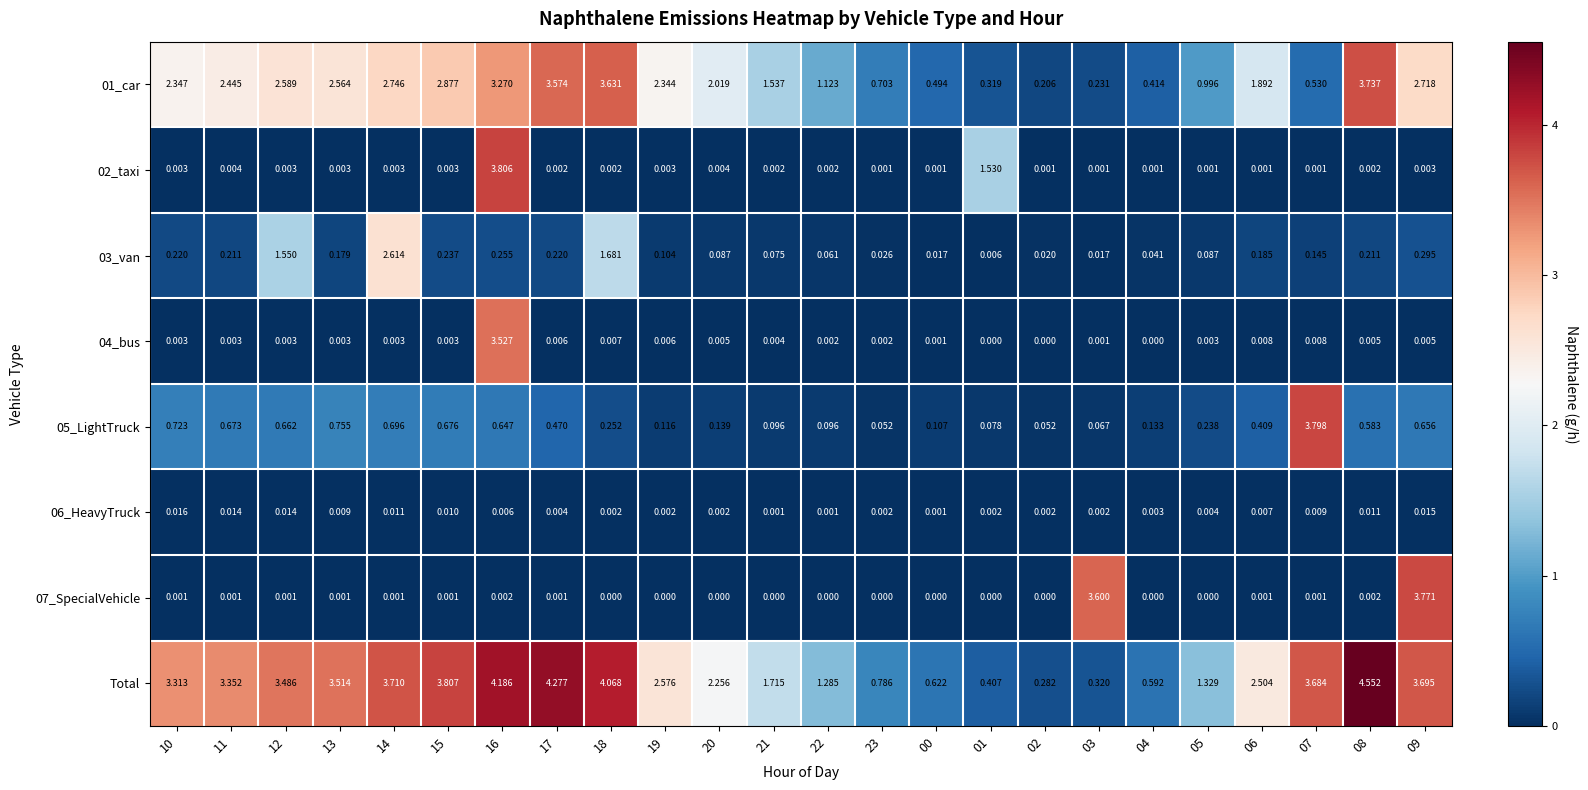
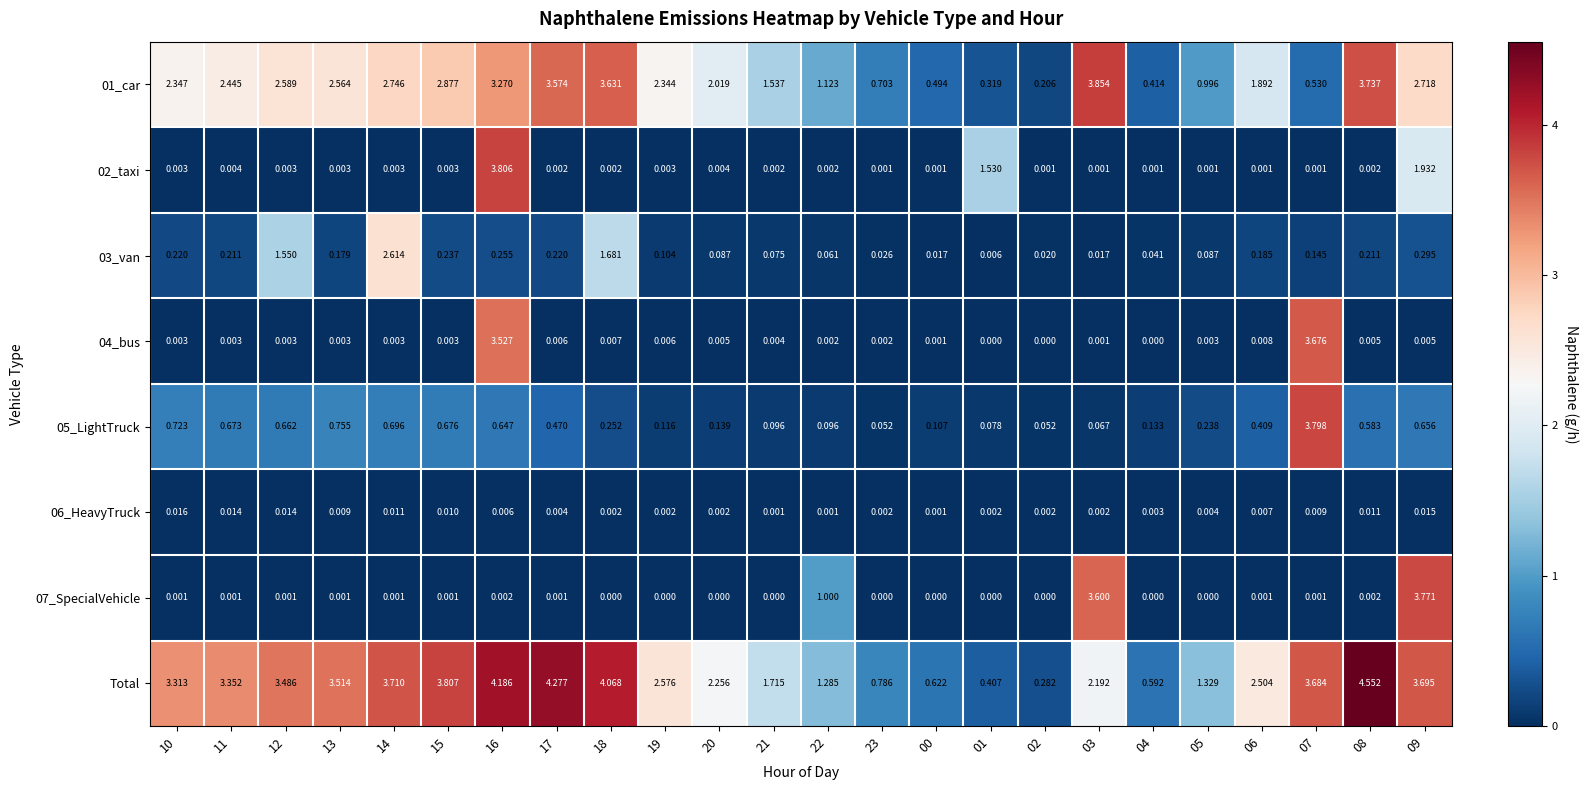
01_car, 03: 0.231 -> 3.854
02_taxi, 09: 0.003 -> 1.932
04_bus, 07: 0.008 -> 3.676
07_SpecialVehicle, 22: 0.000 -> 1.000
Total, 03: 0.320 -> 2.192
